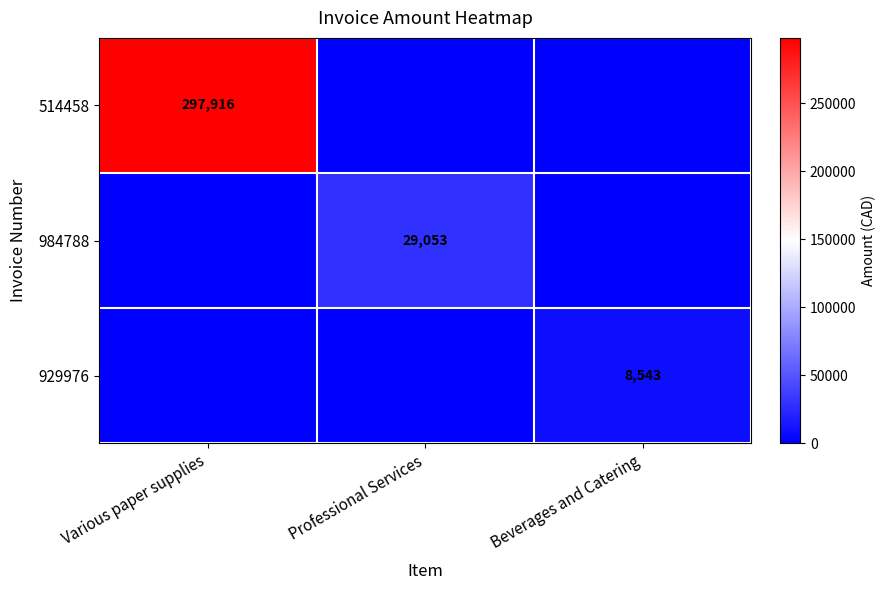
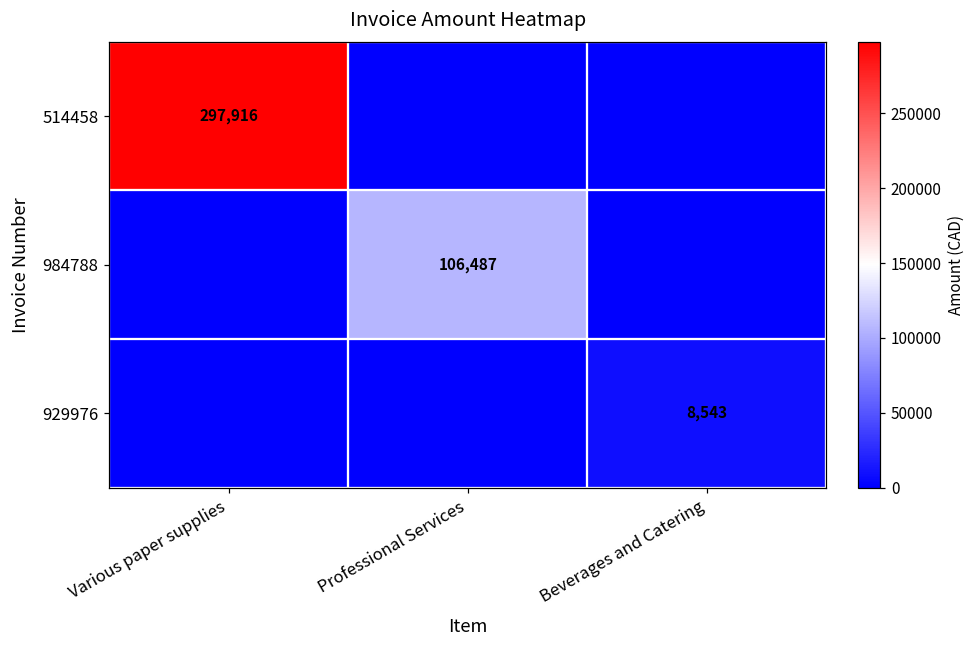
984788, Professional Services: 29,053 -> 106,487
